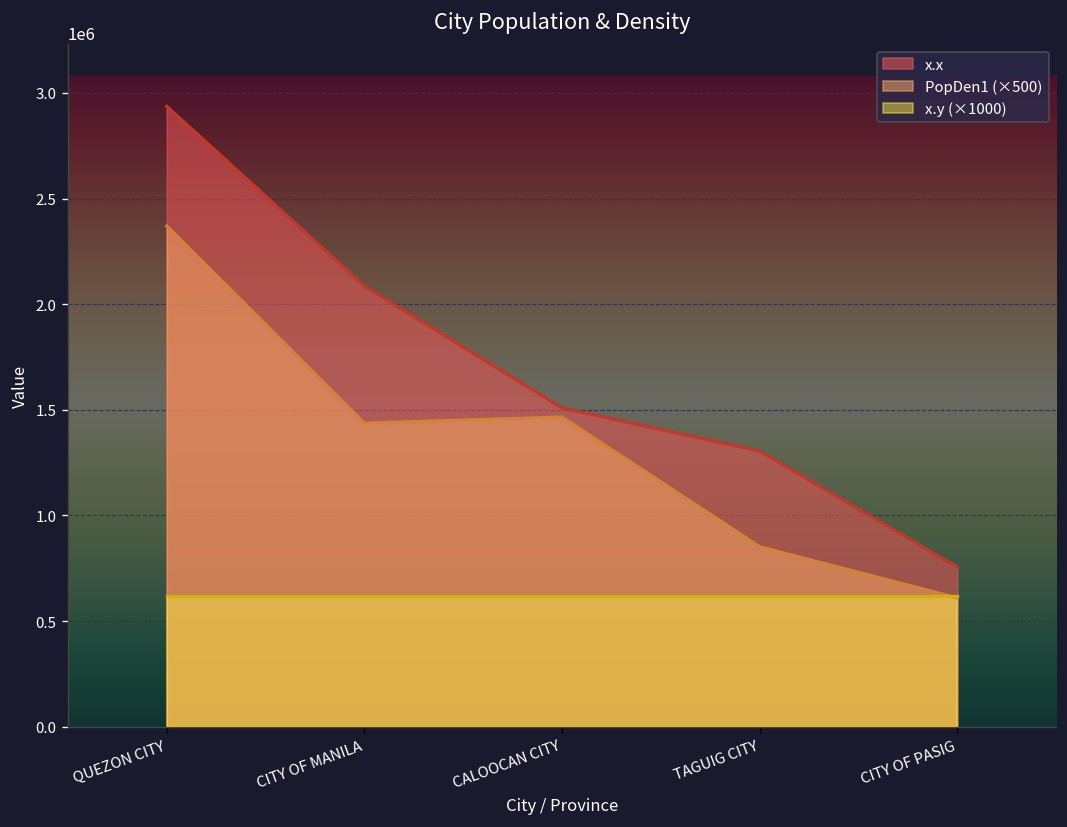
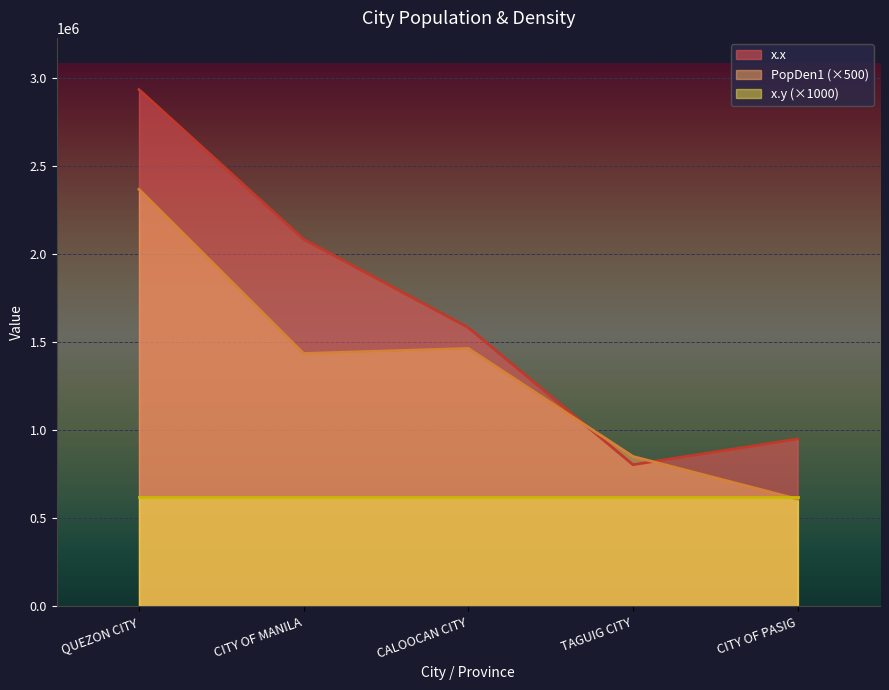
x.x, CALOOCAN CITY: 1510000 -> 1580000
x.x, TAGUIG CITY: 1310000 -> 800000
x.x, CITY OF PASIG: 760000 -> 950000
